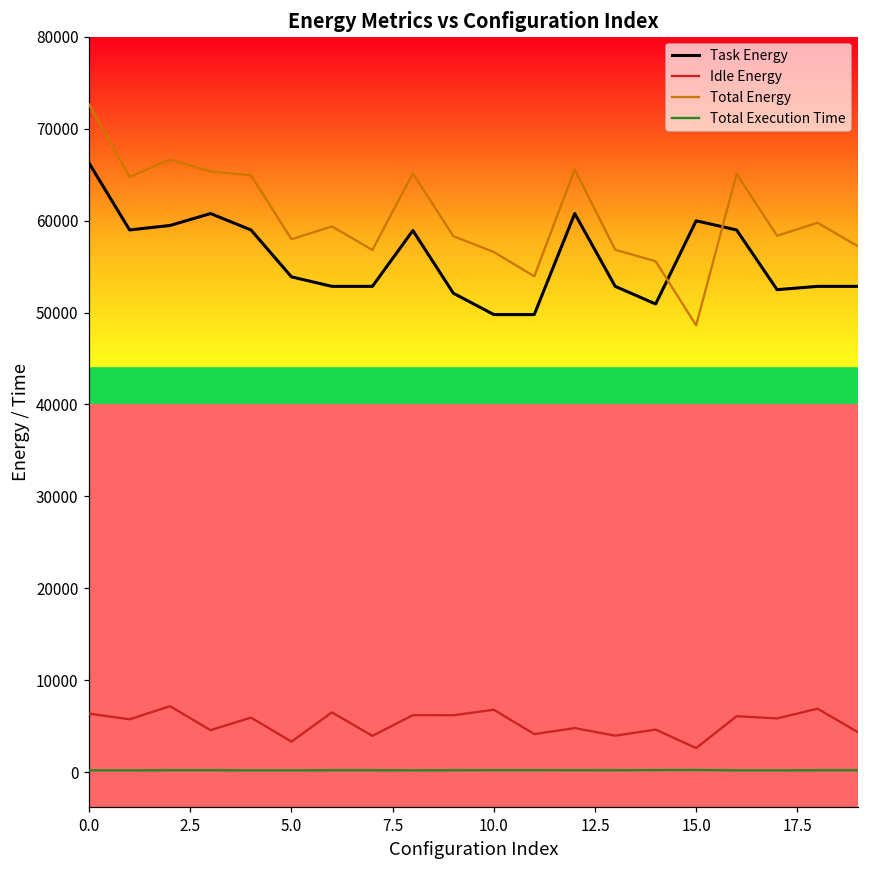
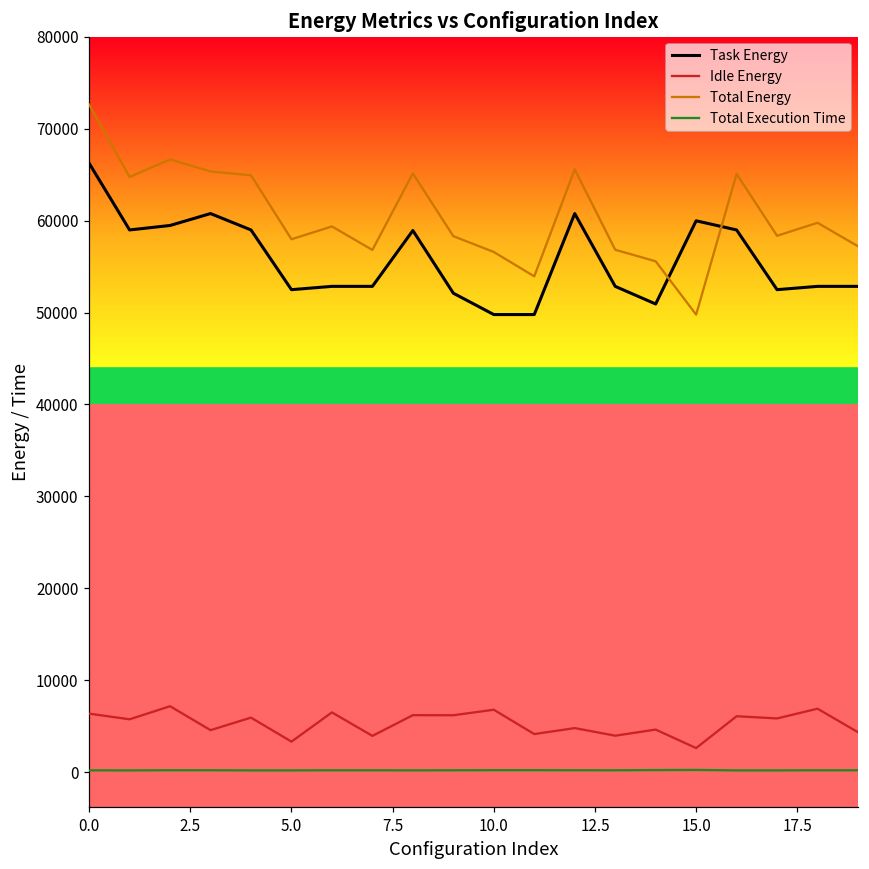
Task Energy, 5.0: 54000 -> 52000
Total Energy, 15.0: 49000 -> 50000
